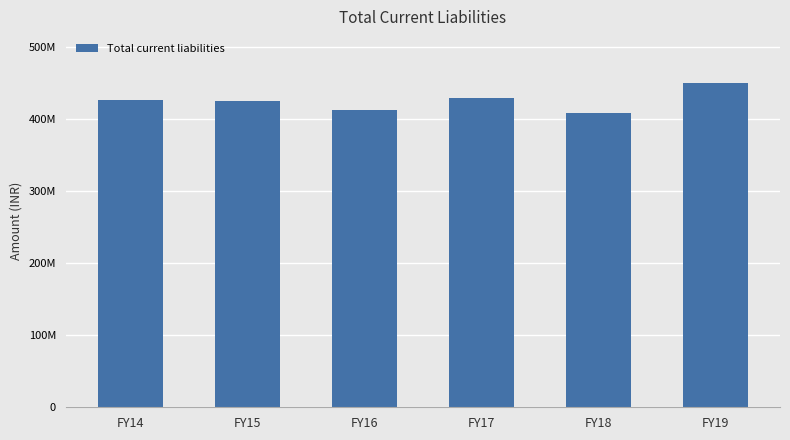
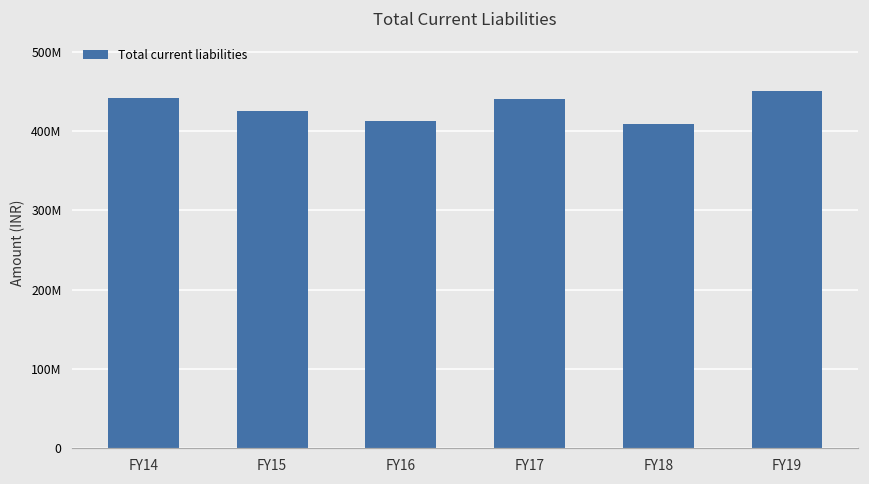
FY14: 430000000 -> 440000000
FY17: 430000000 -> 440000000
